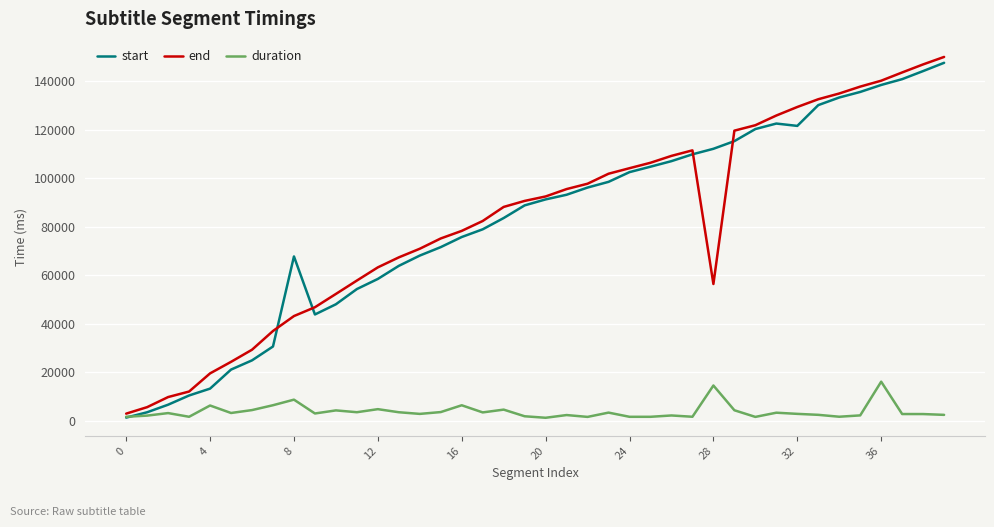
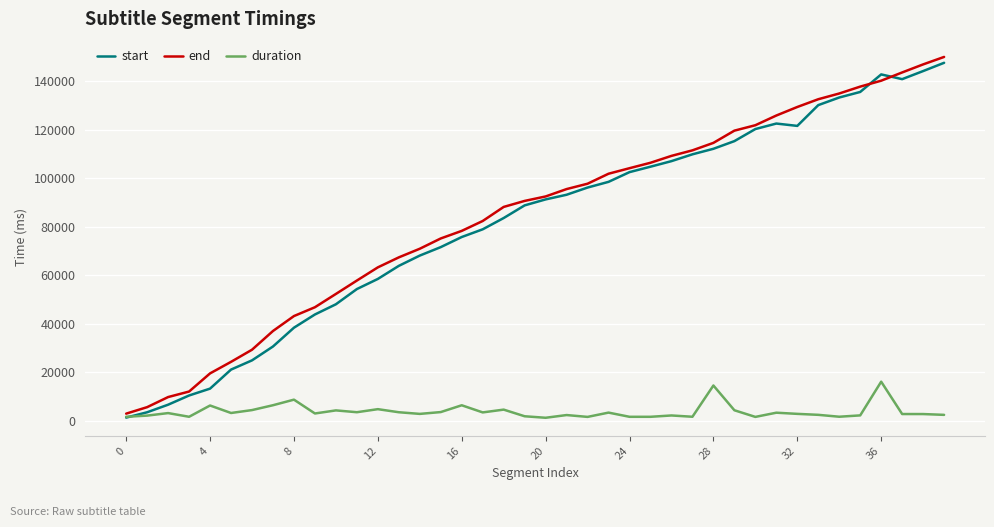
start, 8: 68000 -> 38000
end, 28: 56000 -> 115000
start, 36: 138000 -> 143000
